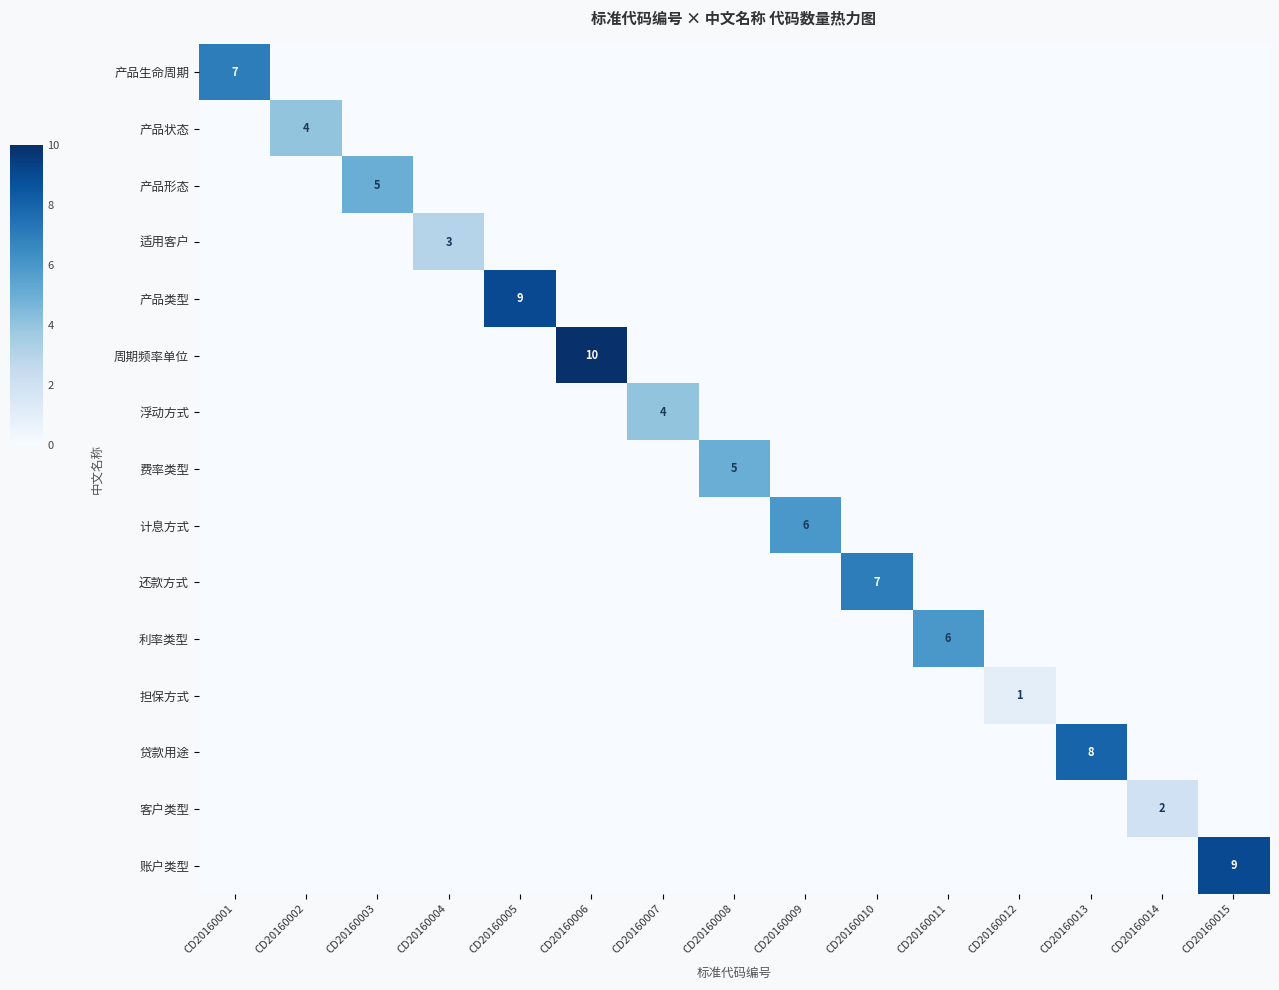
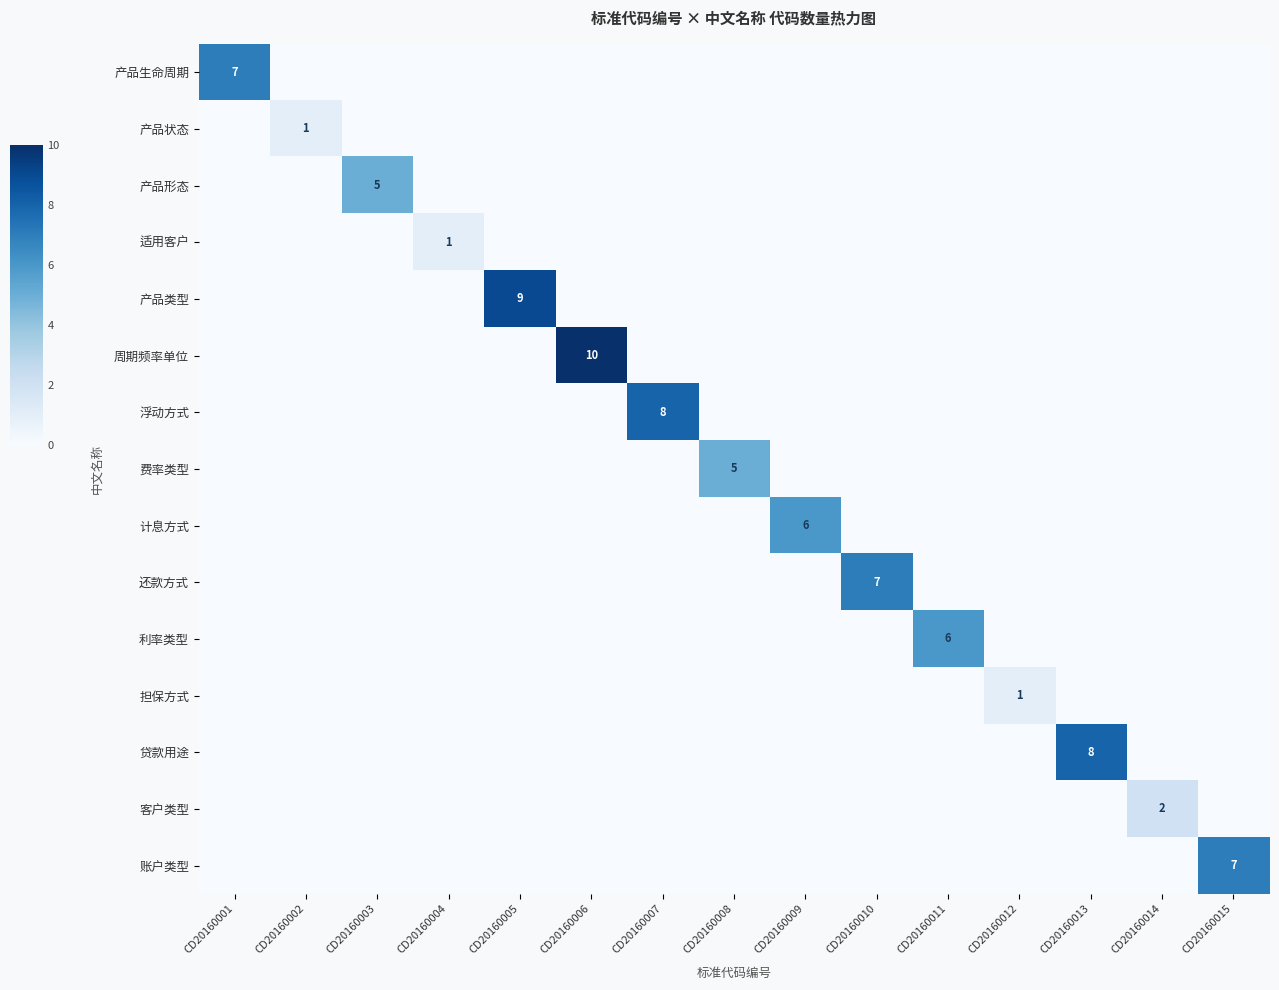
产品状态, CD20160002: 4 -> 1
适用客户, CD20160004: 3 -> 1
浮动方式, CD20160007: 4 -> 8
账户类型, CD20160015: 9 -> 7
